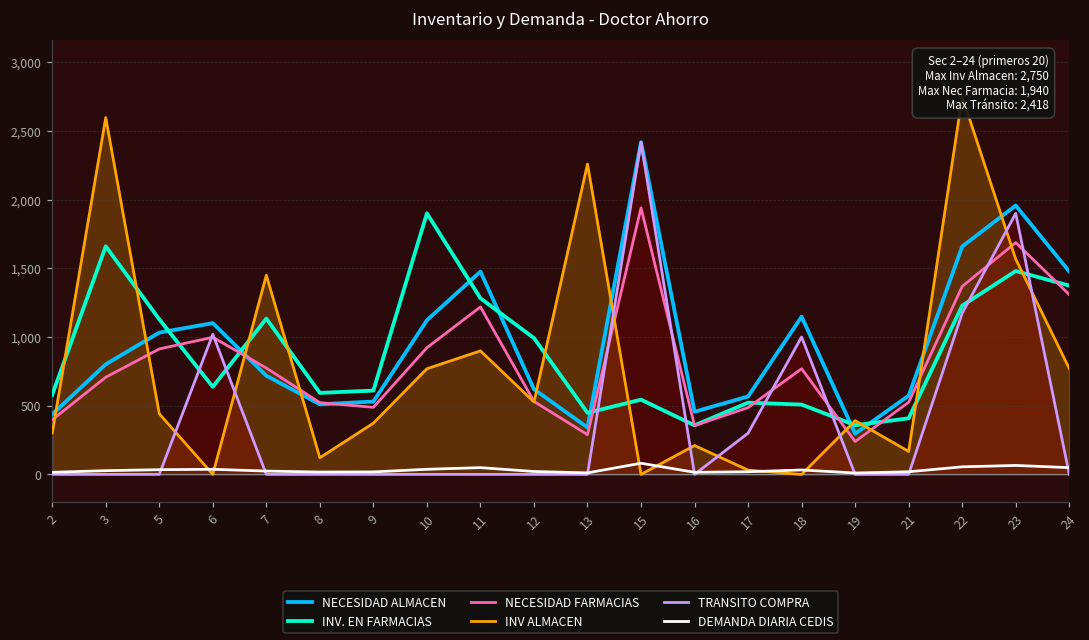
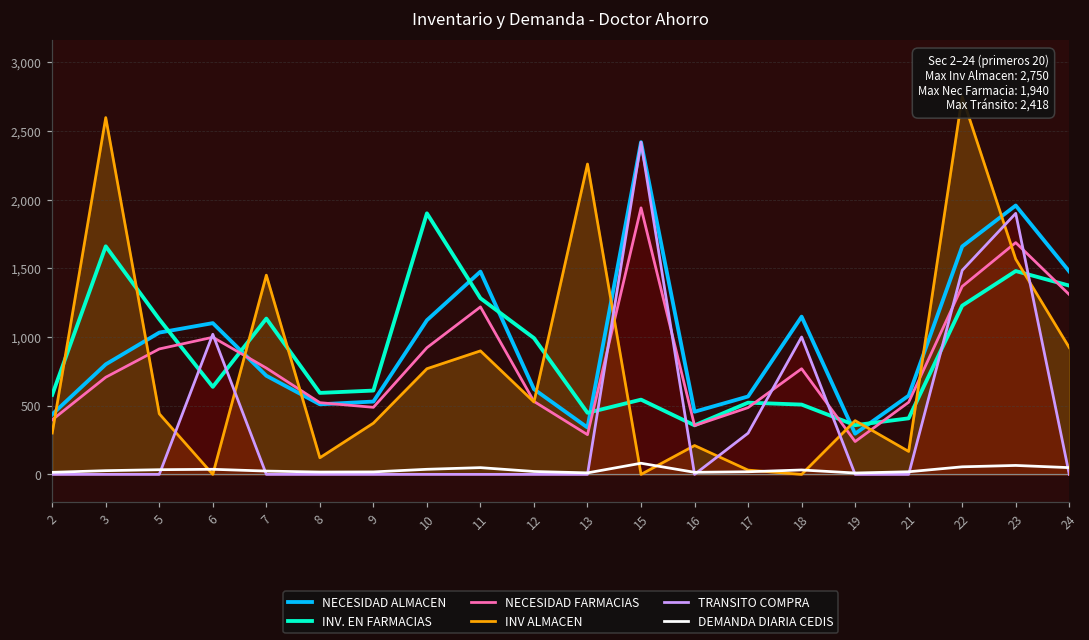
TRANSITO COMPRA, 22: 1,170 -> 1,490
INV ALMACEN, 24: 770 -> 920
